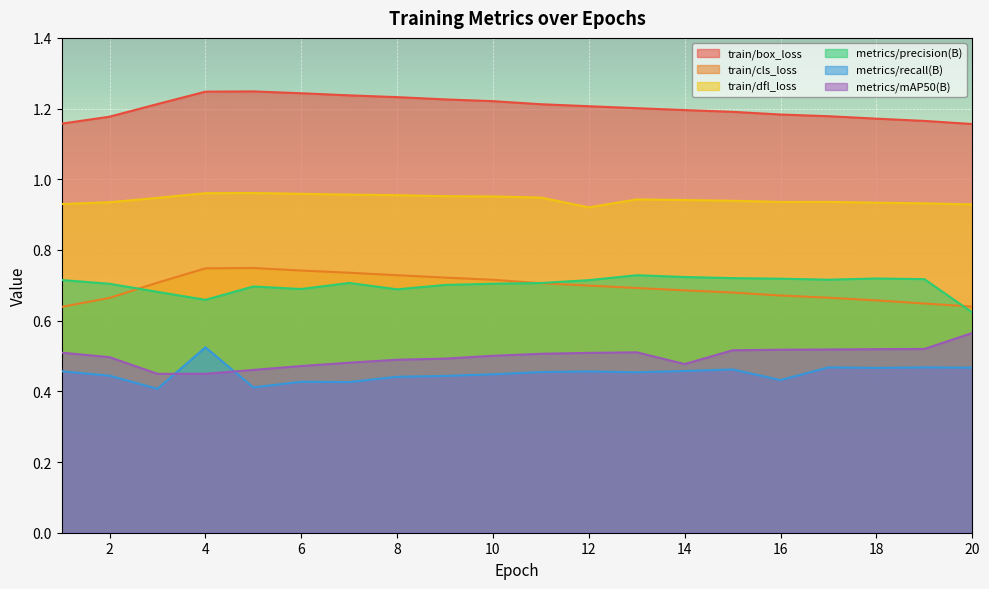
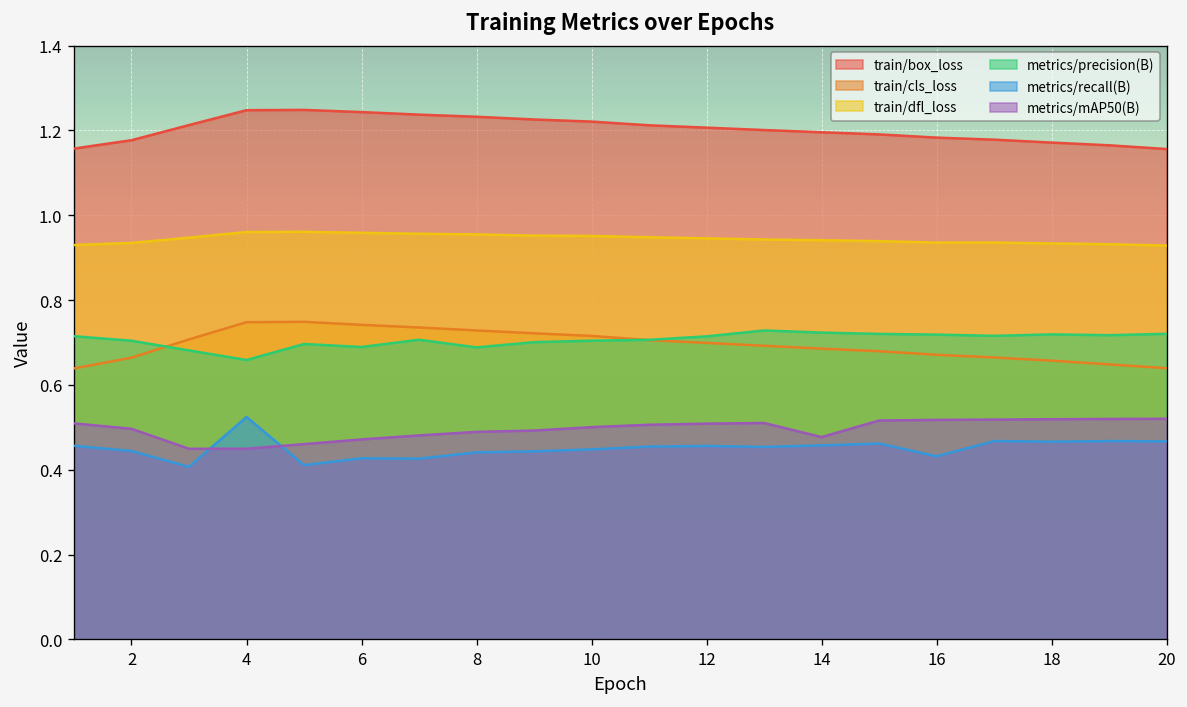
train/dfl_loss, 12: 0.92 -> 0.95
metrics/precision(B), 20: 0.62 -> 0.72
metrics/mAP50(B), 20: 0.57 -> 0.52
